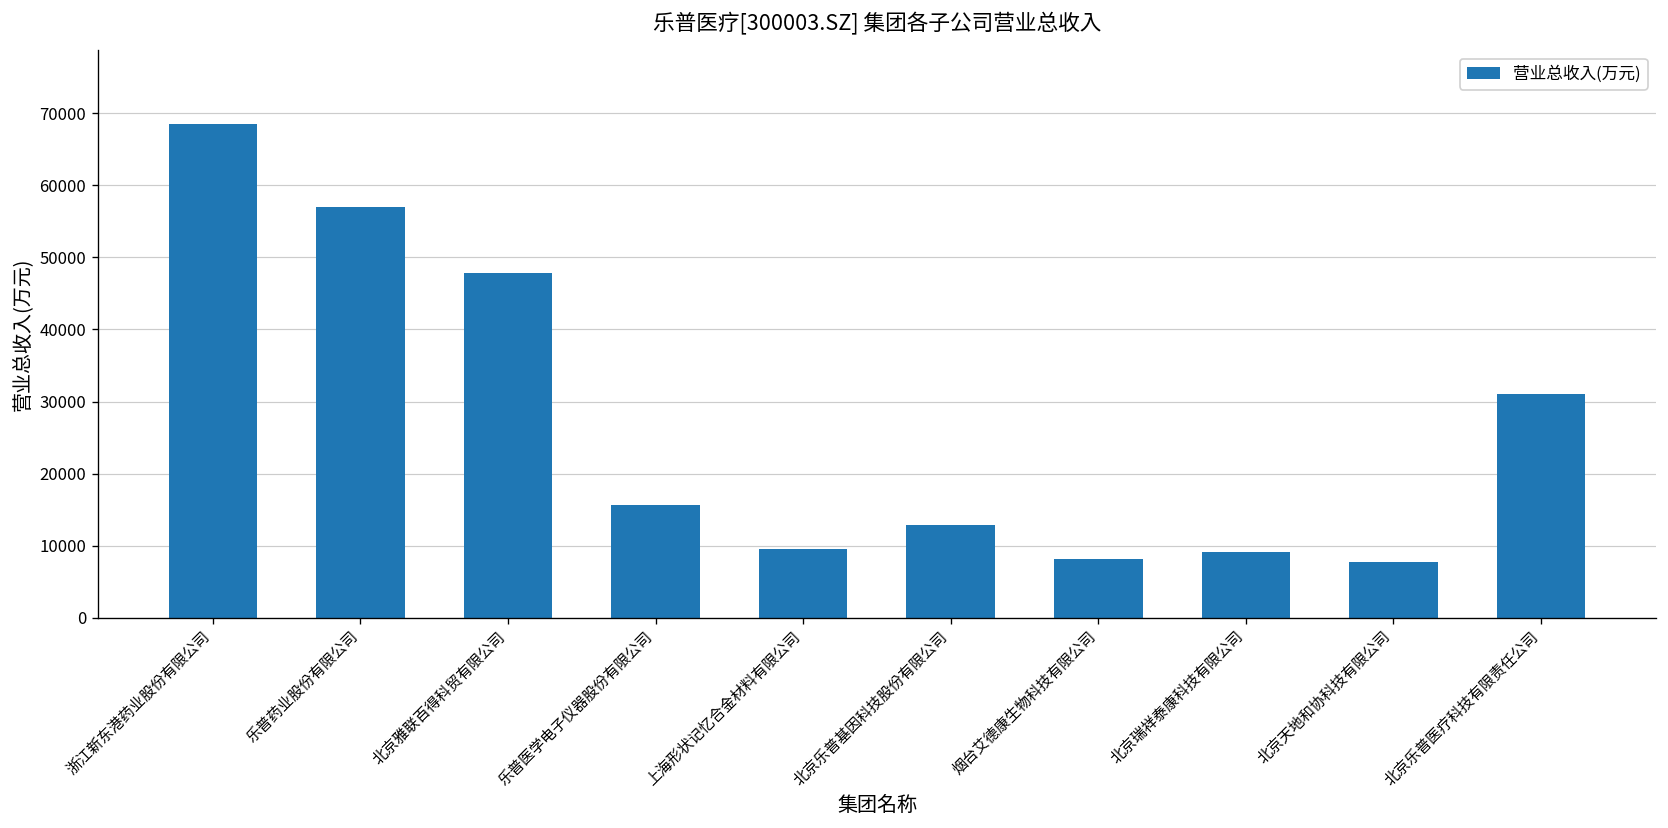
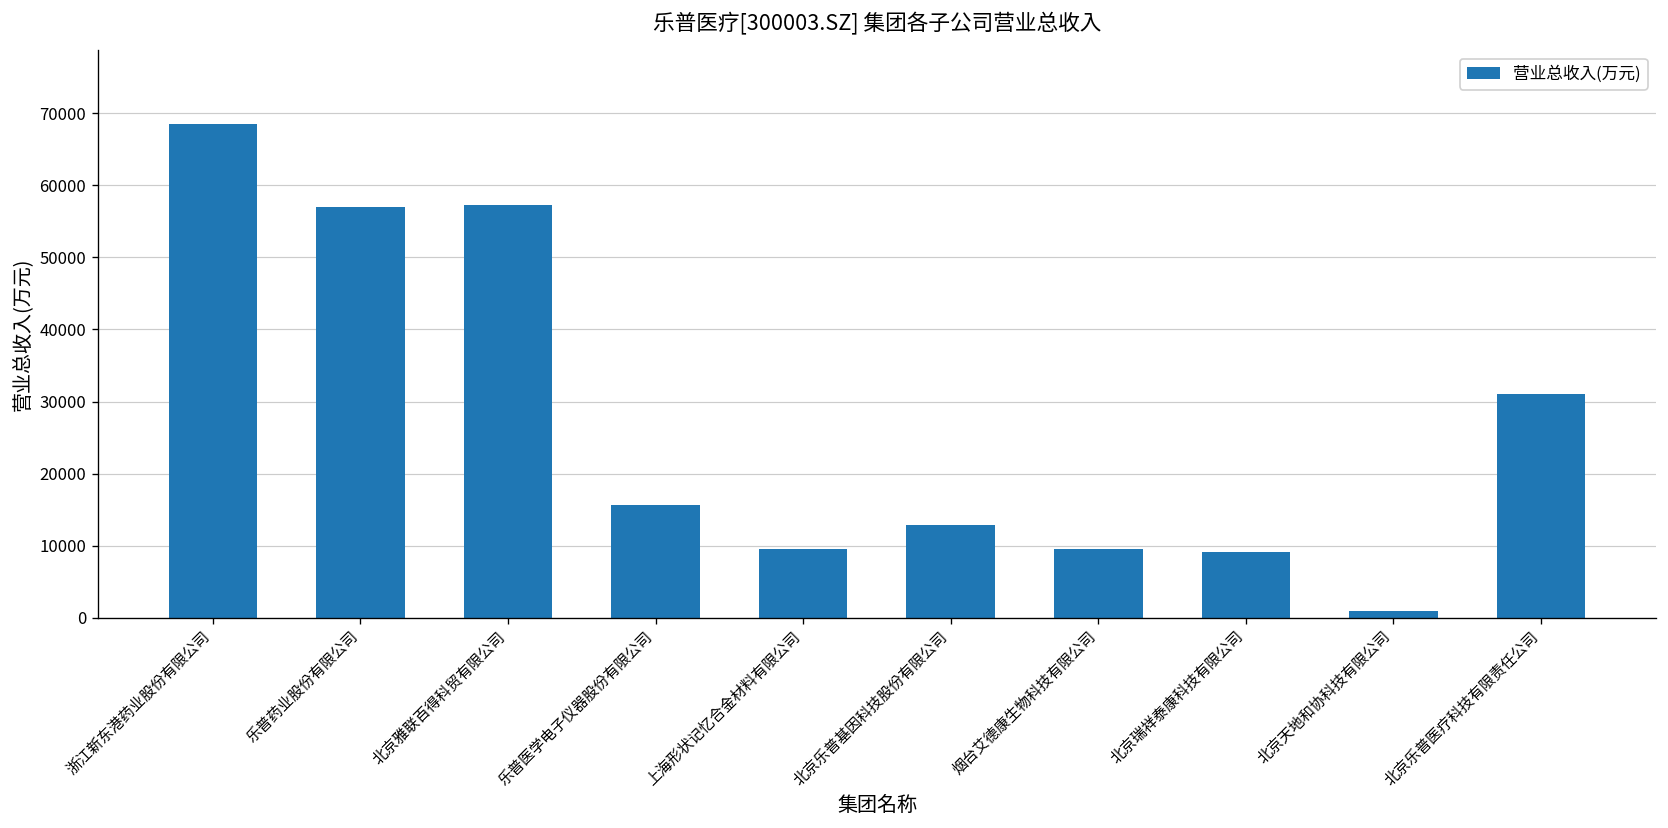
北京雅联百得科贸有限公司: 48000 -> 57000
烟台艾德康生物科技有限公司: 8000 -> 10000
北京天地和协科技有限公司: 8000 -> 1000
